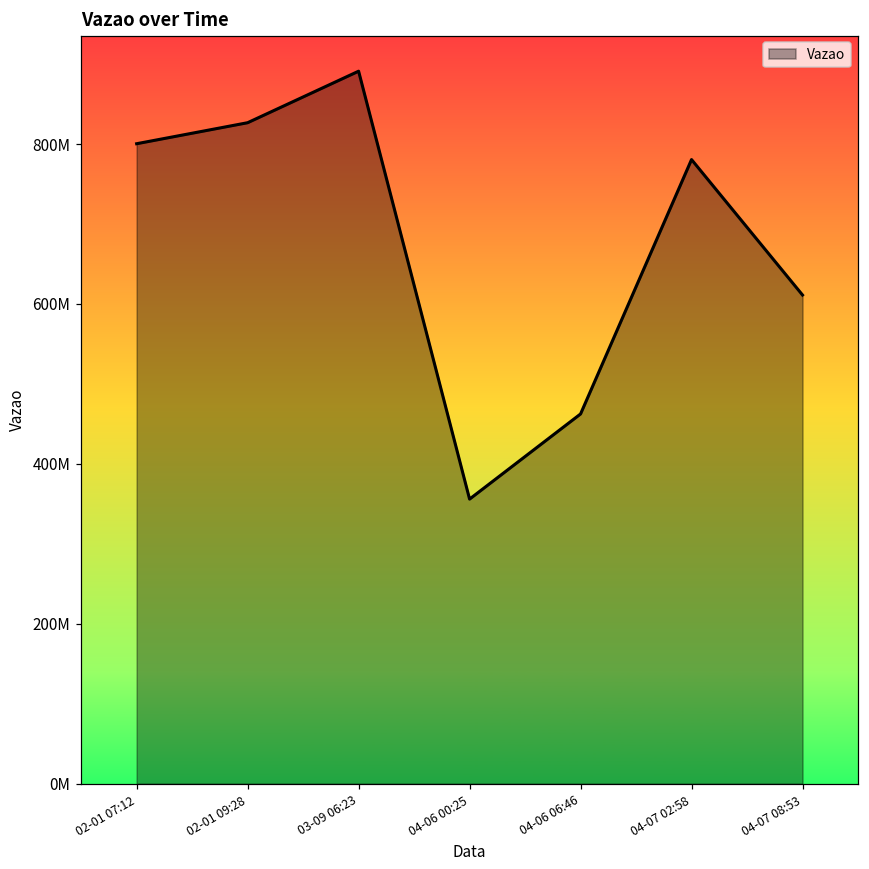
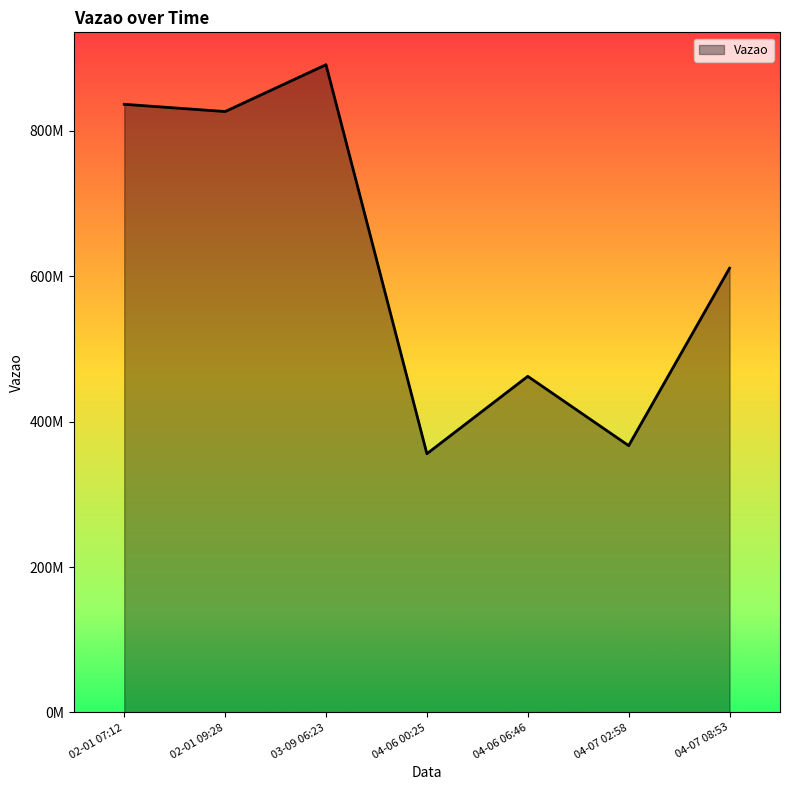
02-01 07:12: 800000000 -> 840000000
04-07 02:58: 780000000 -> 370000000
